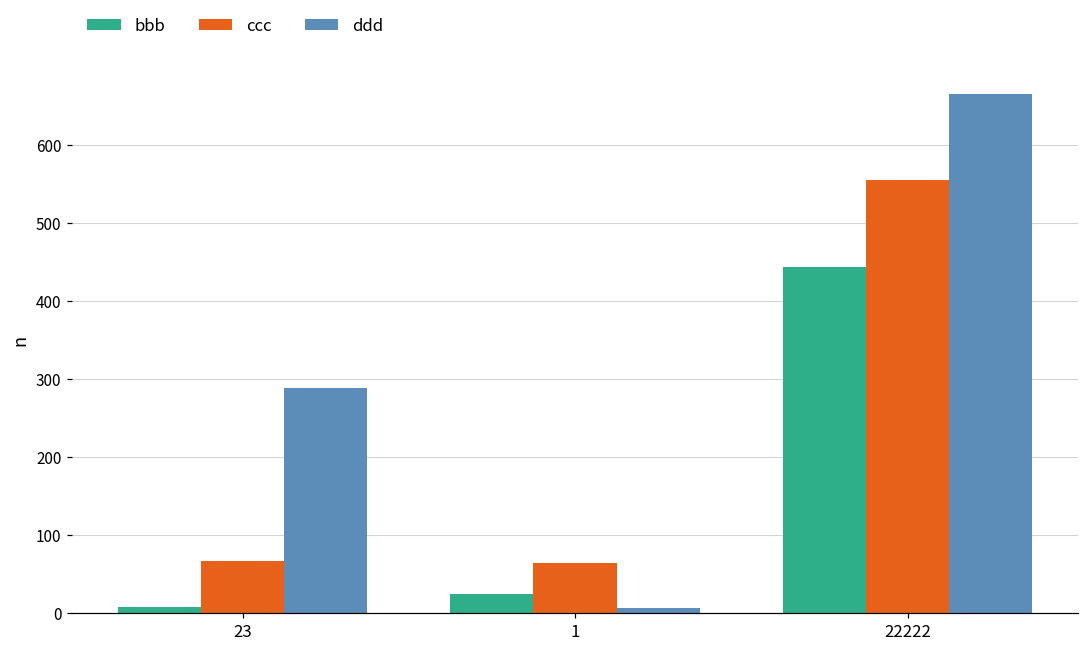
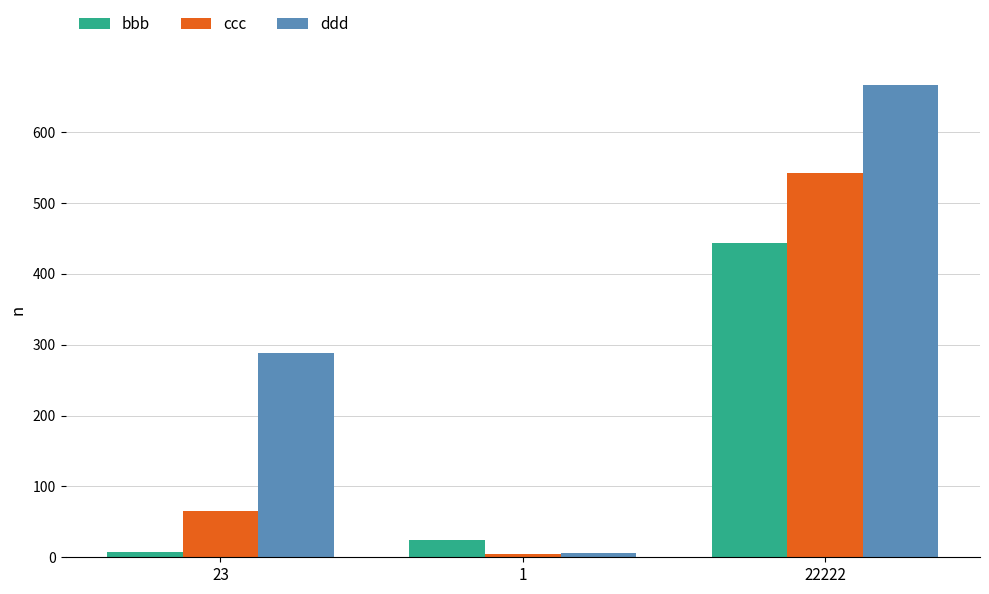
ccc, 1: 60 -> 10
ccc, 22222: 560 -> 540
